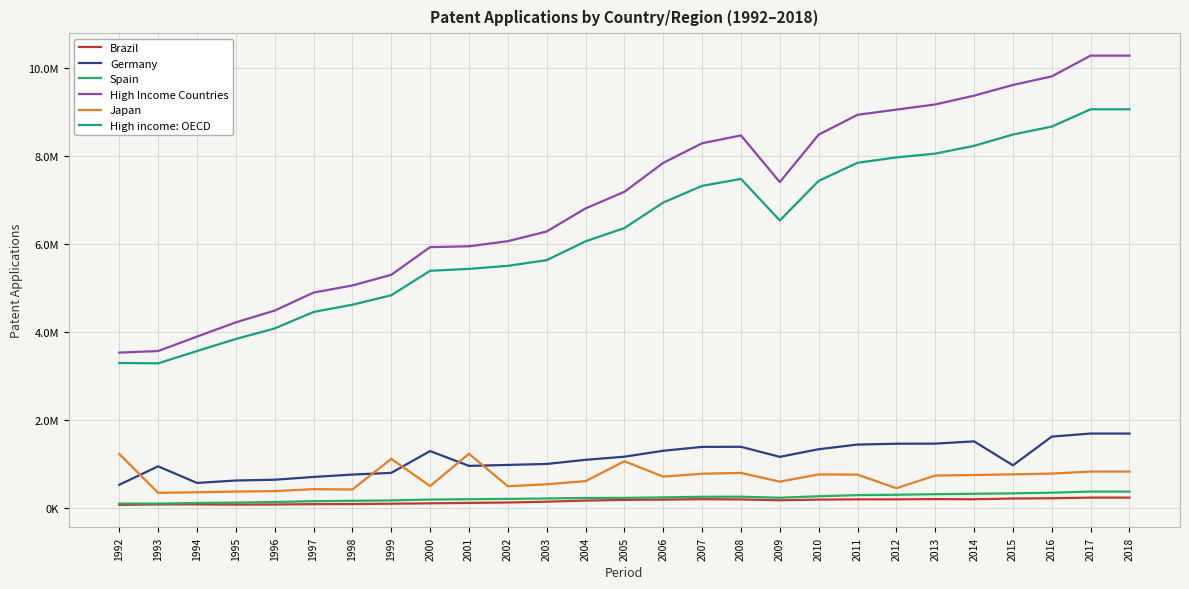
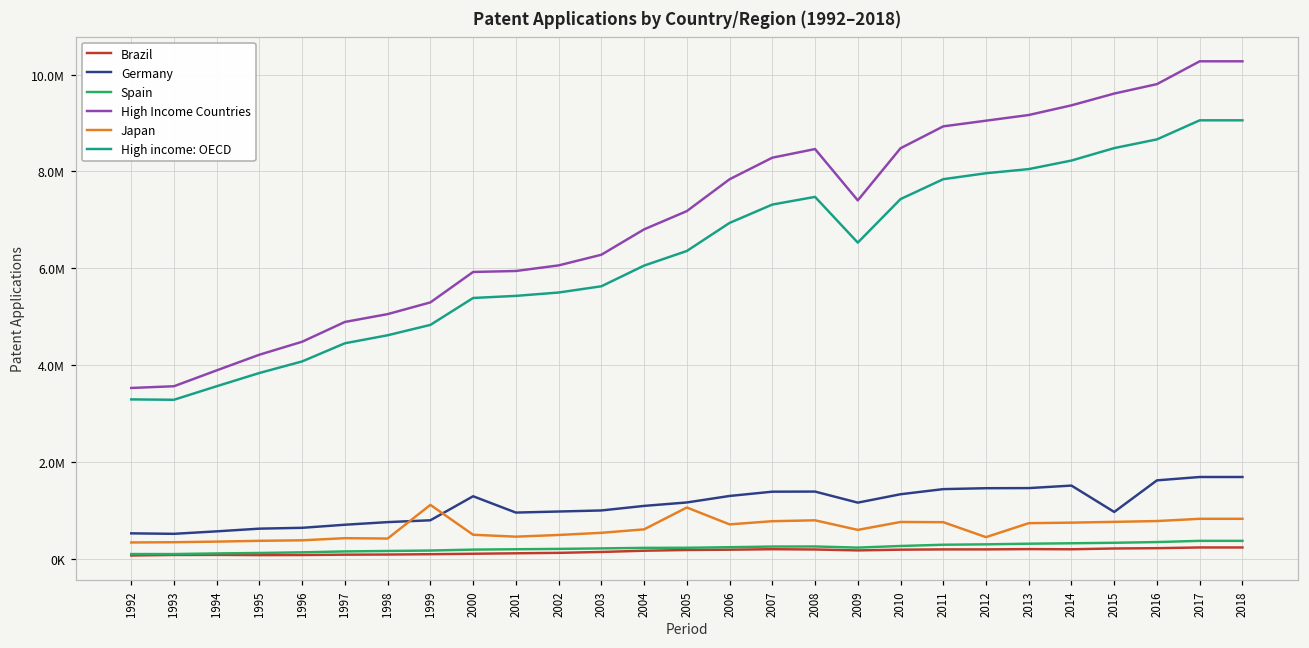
Japan, 1992: 1200000 -> 300000
Germany, 1993: 900000 -> 500000
Japan, 2001: 1200000 -> 500000
